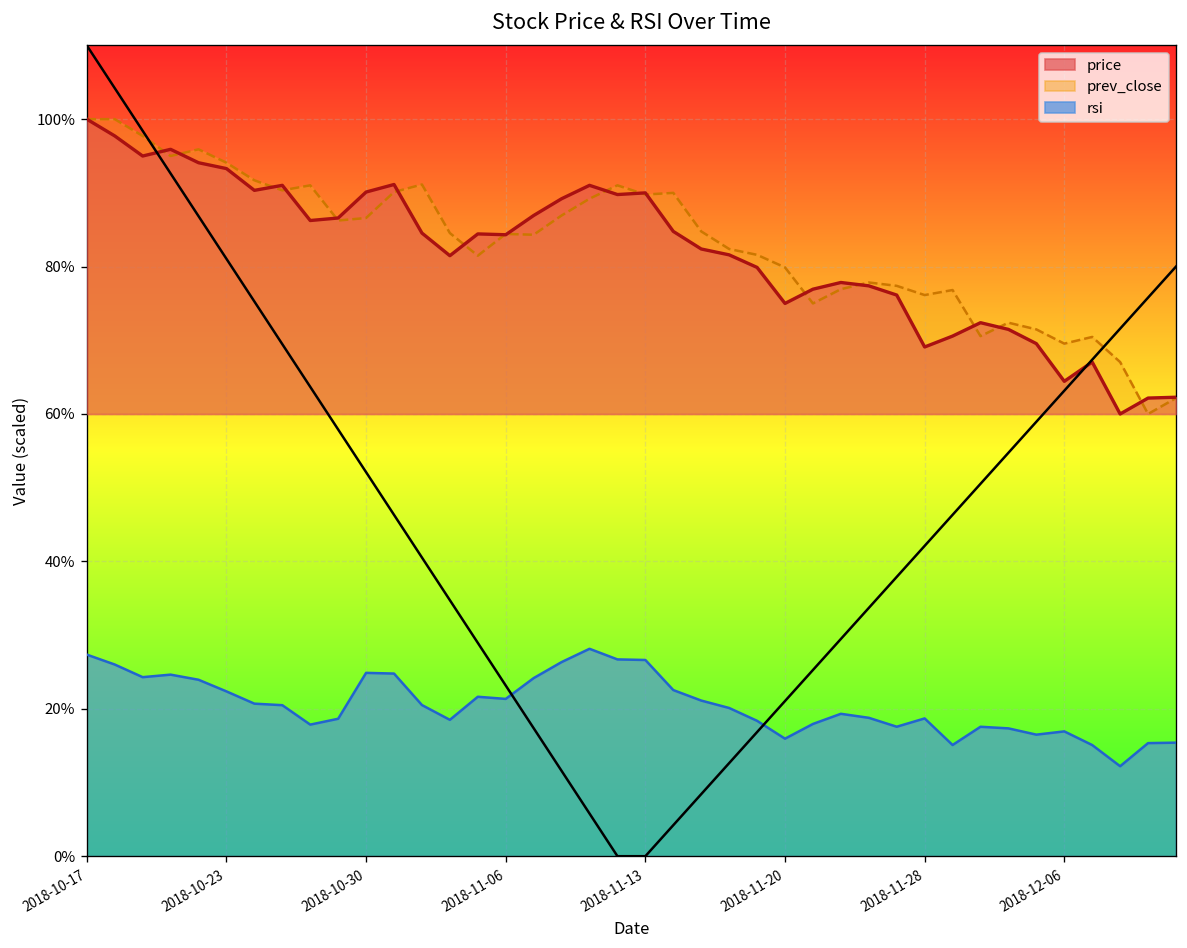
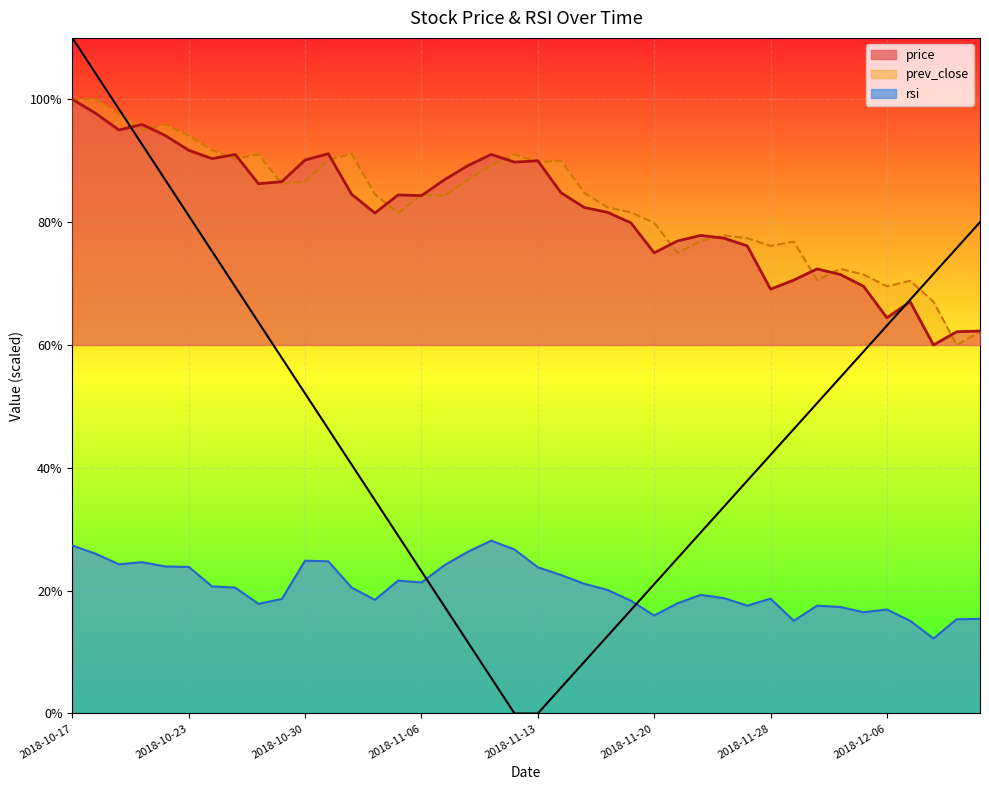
rsi, 2018-10-23: 22% -> 24%
price, 2018-10-23: 93% -> 92%
rsi, 2018-11-13: 27% -> 24%
